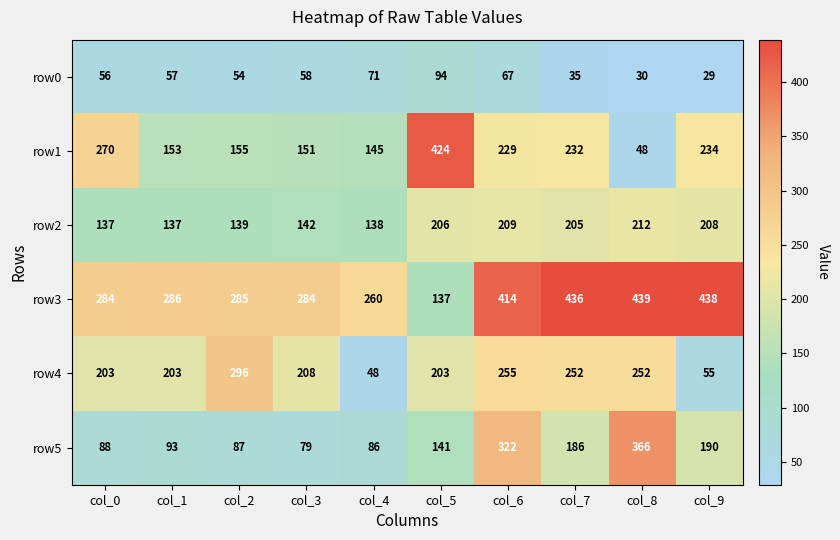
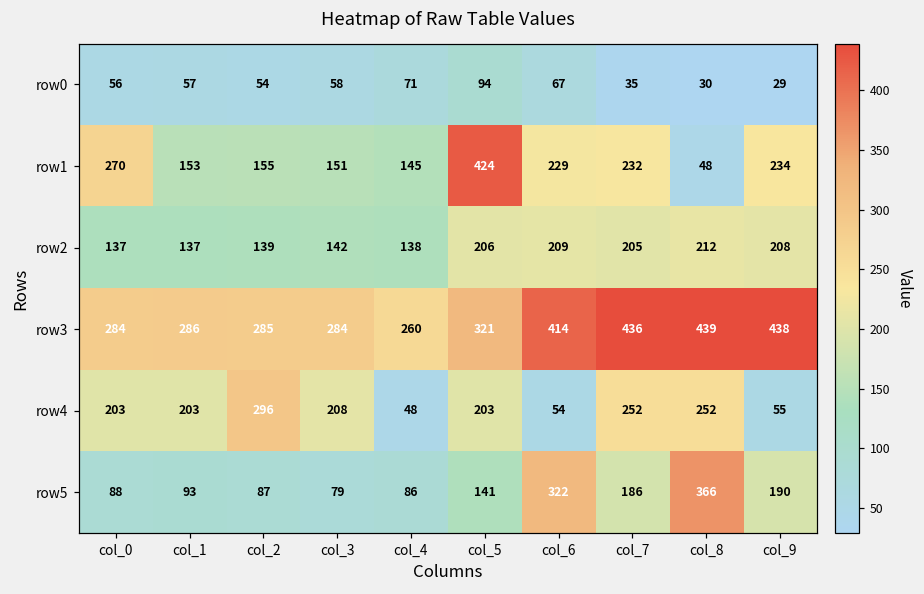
row3, col_5: 137 -> 321
row4, col_6: 255 -> 54
